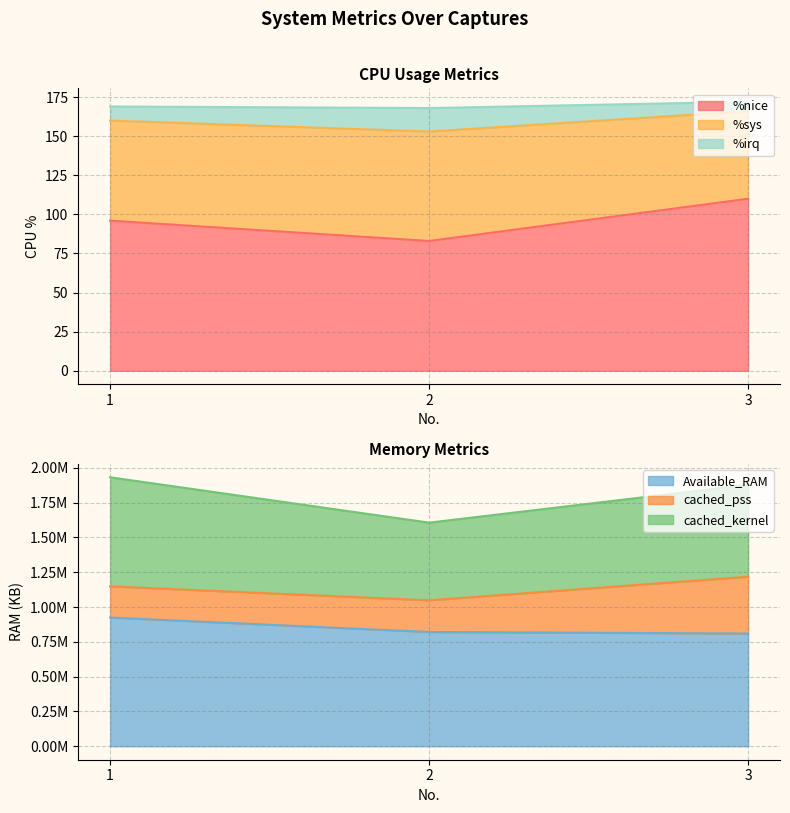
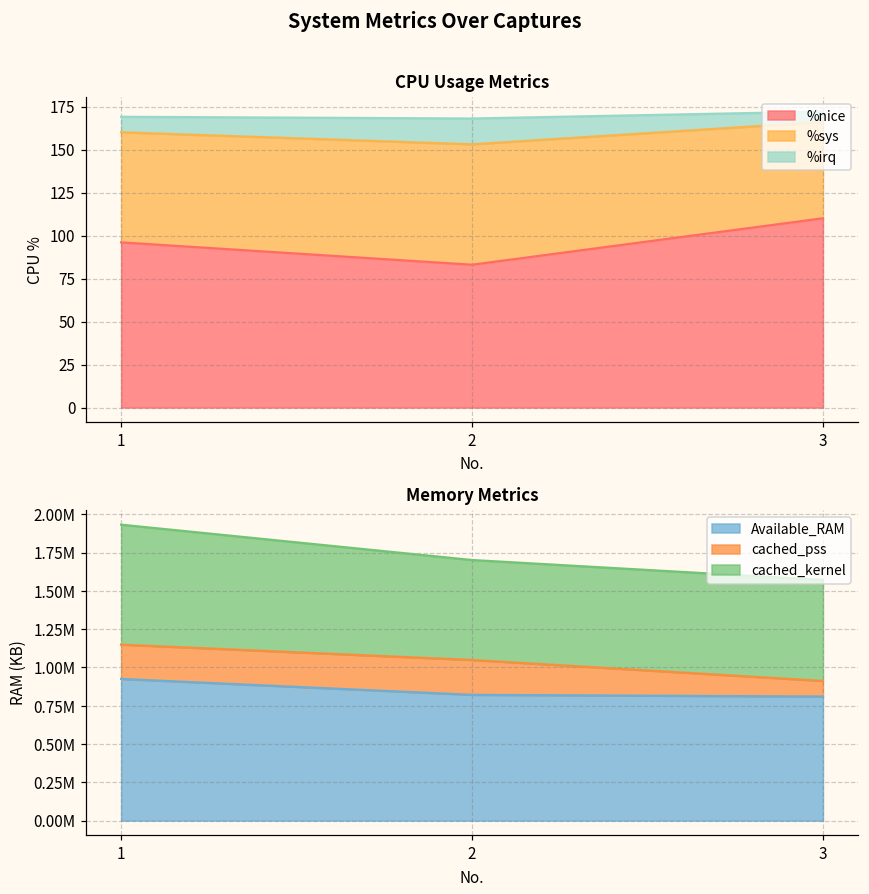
Memory Metrics, cached_kernel, 2: 560000 -> 650000
Memory Metrics, cached_pss, 3: 410000 -> 100000
